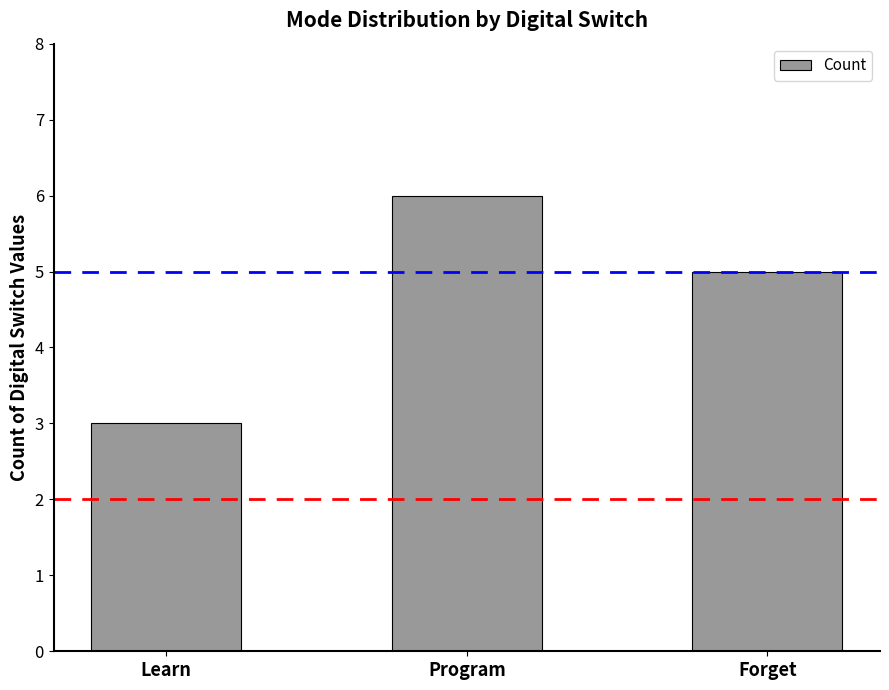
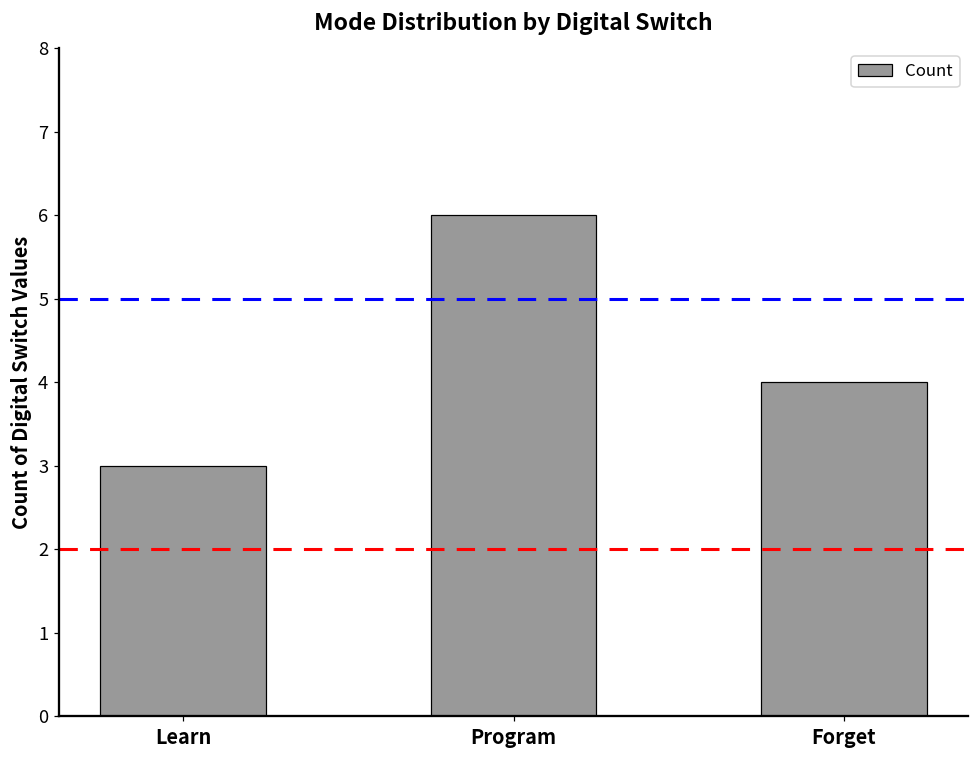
Forget: 5 -> 4
